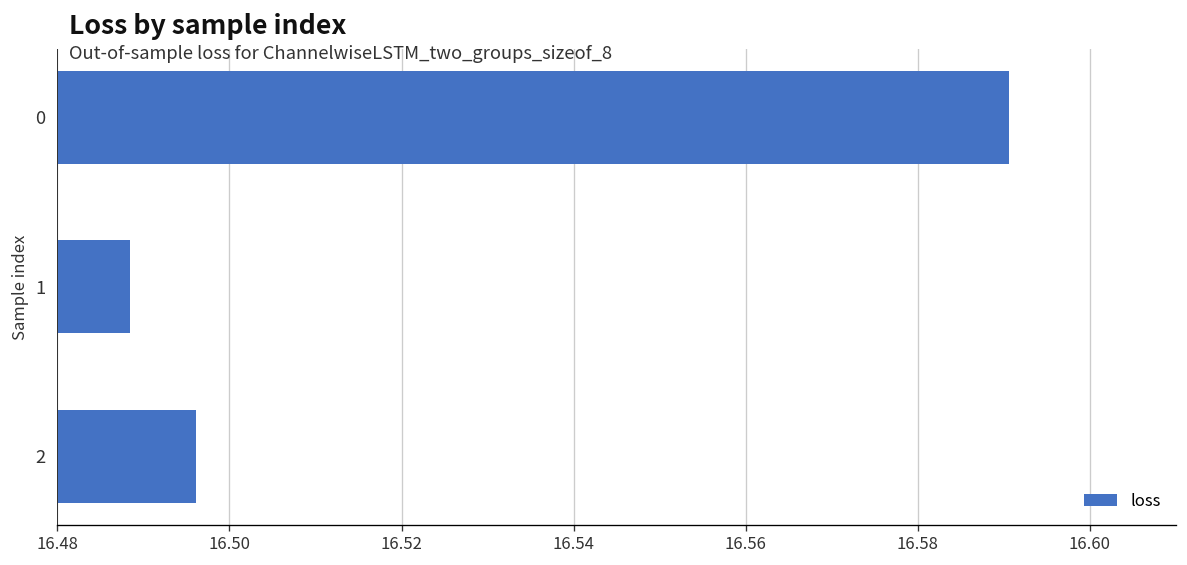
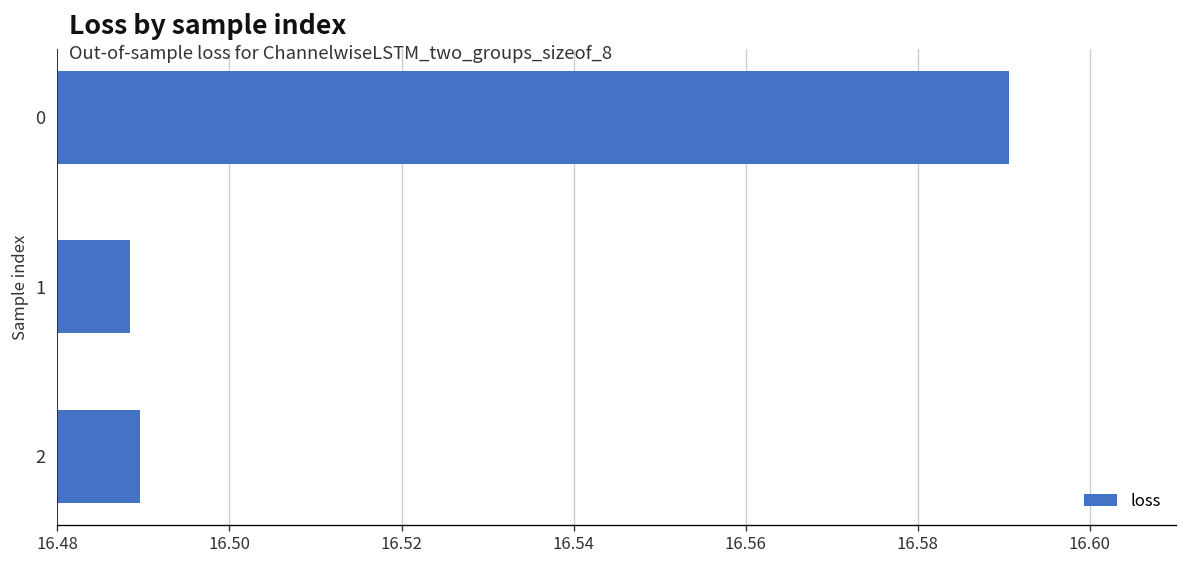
2: 16.496 -> 16.490
